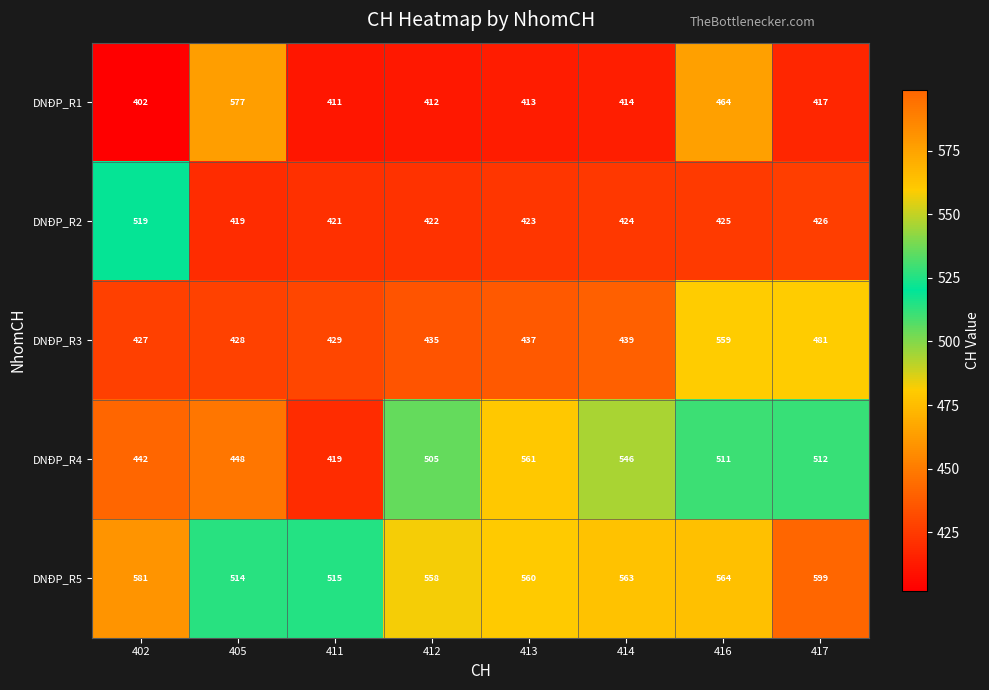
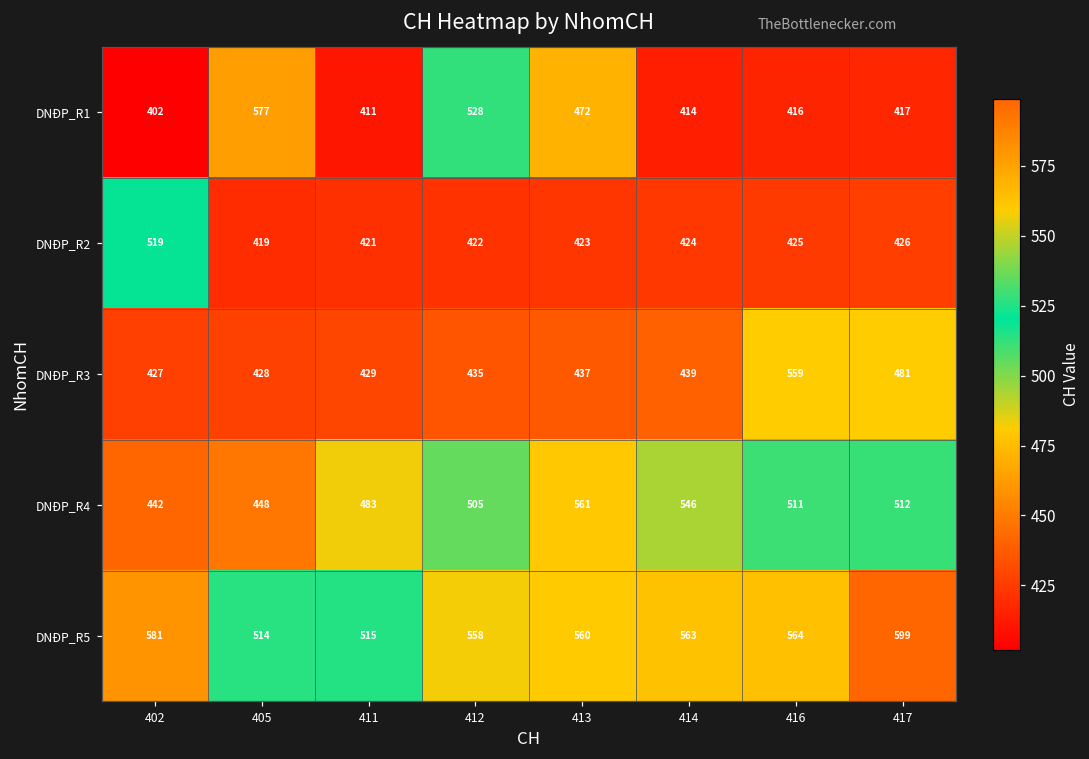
DNĐP_R1, 412: 412 -> 528
DNĐP_R1, 413: 413 -> 472
DNĐP_R1, 416: 464 -> 416
DNĐP_R4, 411: 419 -> 483
